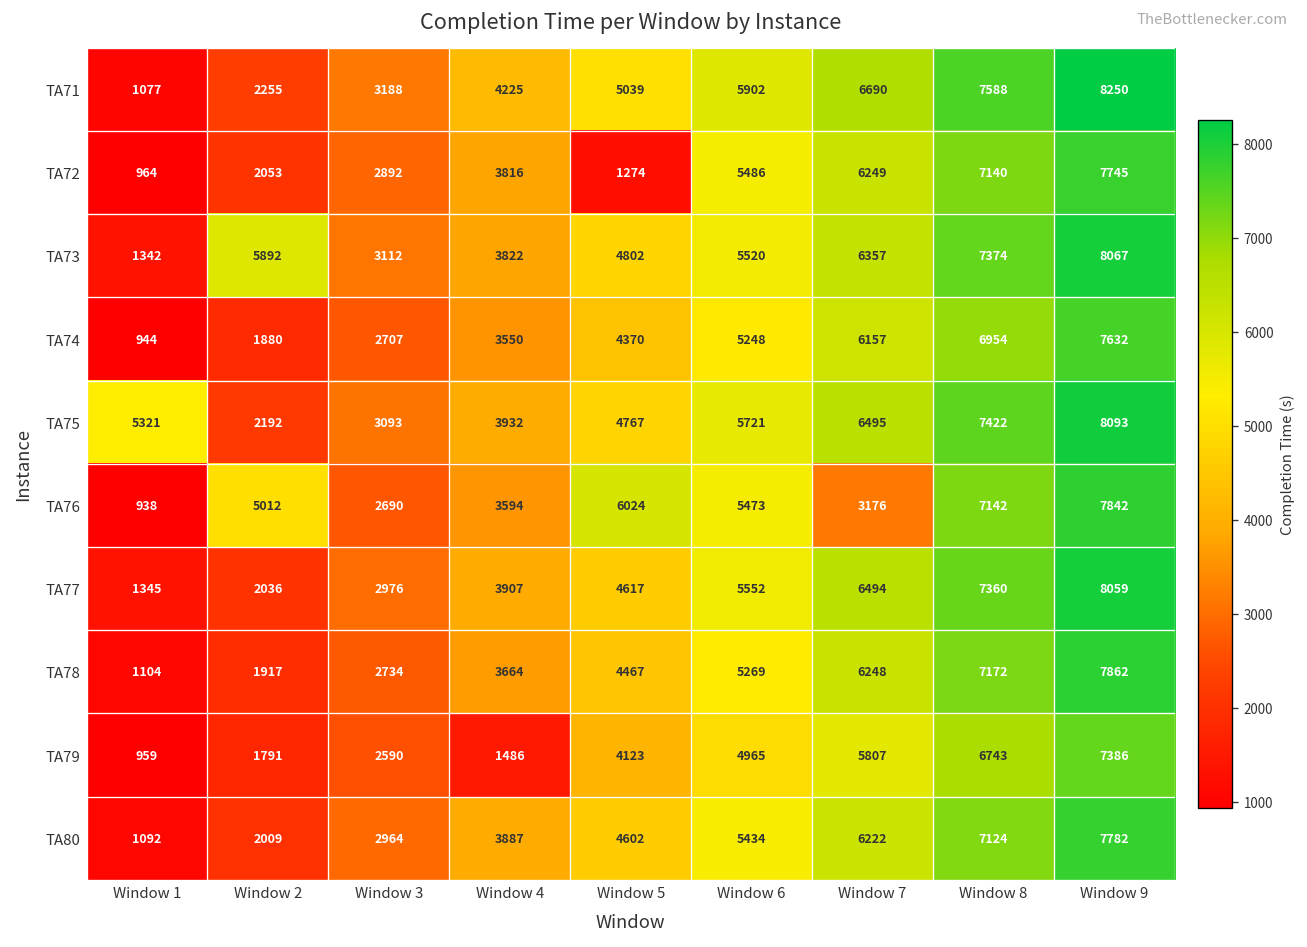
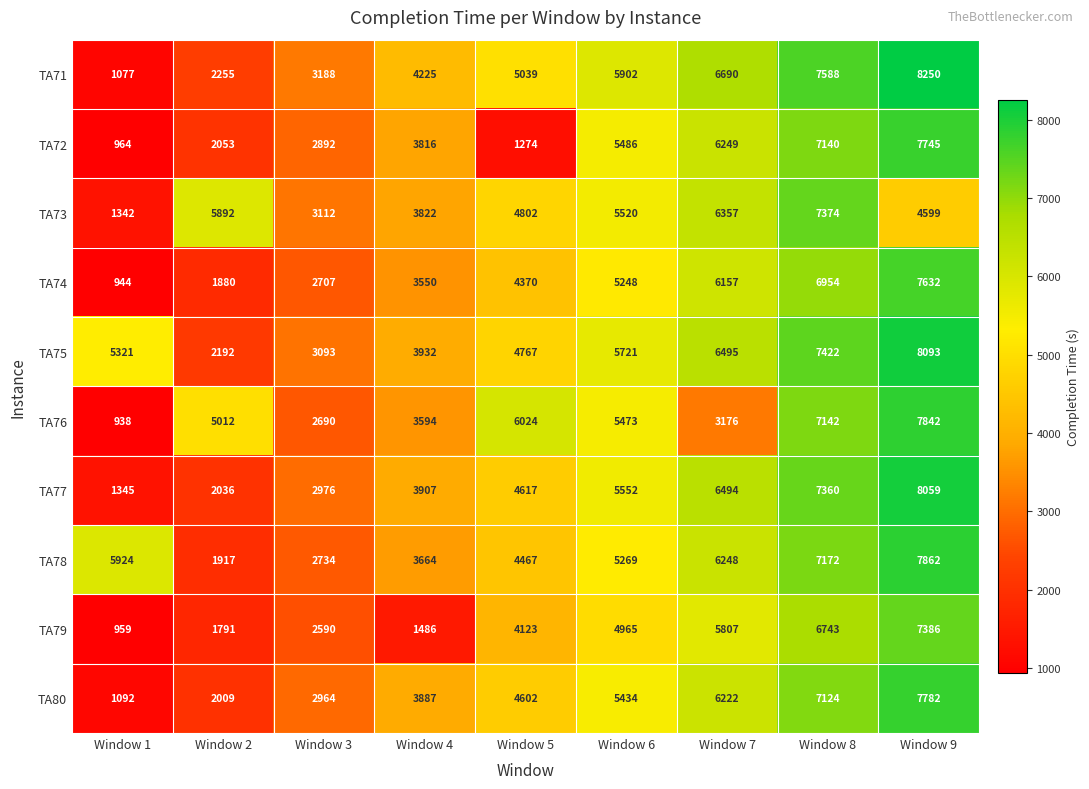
TA73, Window 9: 8067 -> 4599
TA78, Window 1: 1104 -> 5924
